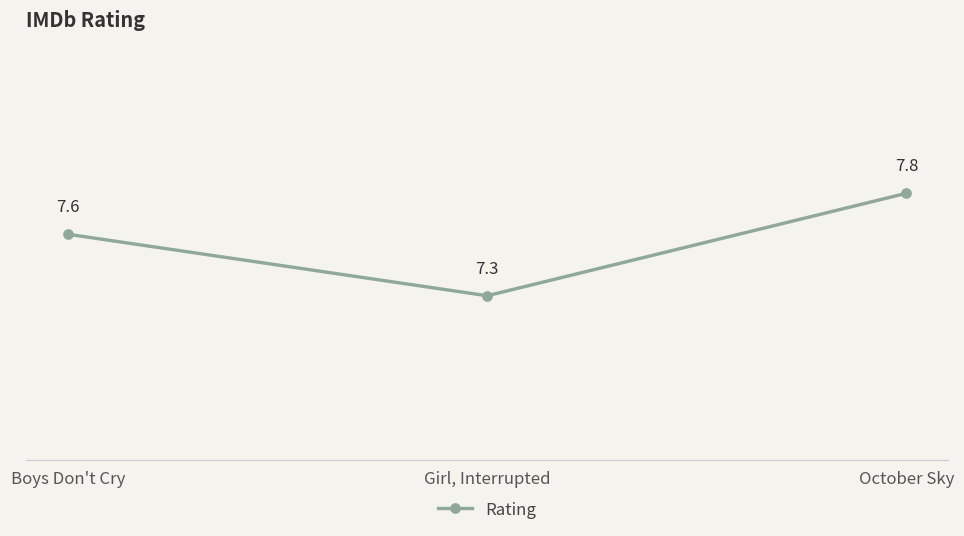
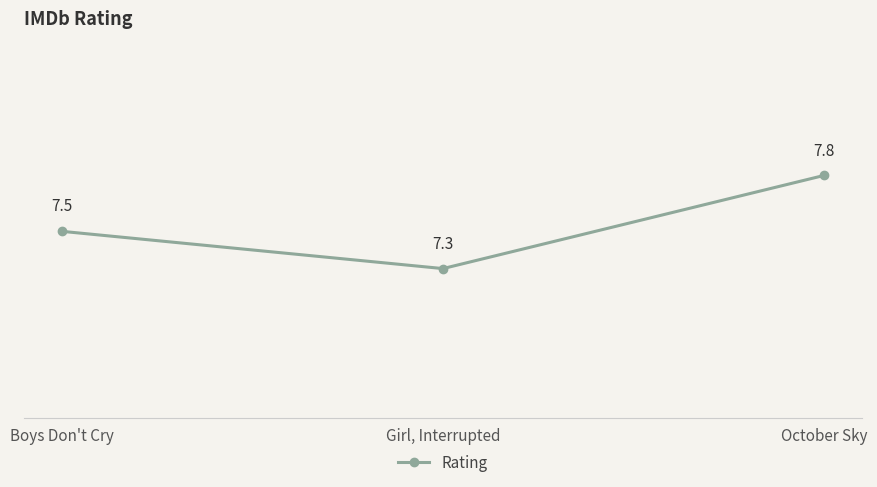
Boys Don't Cry: 7.6 -> 7.5
